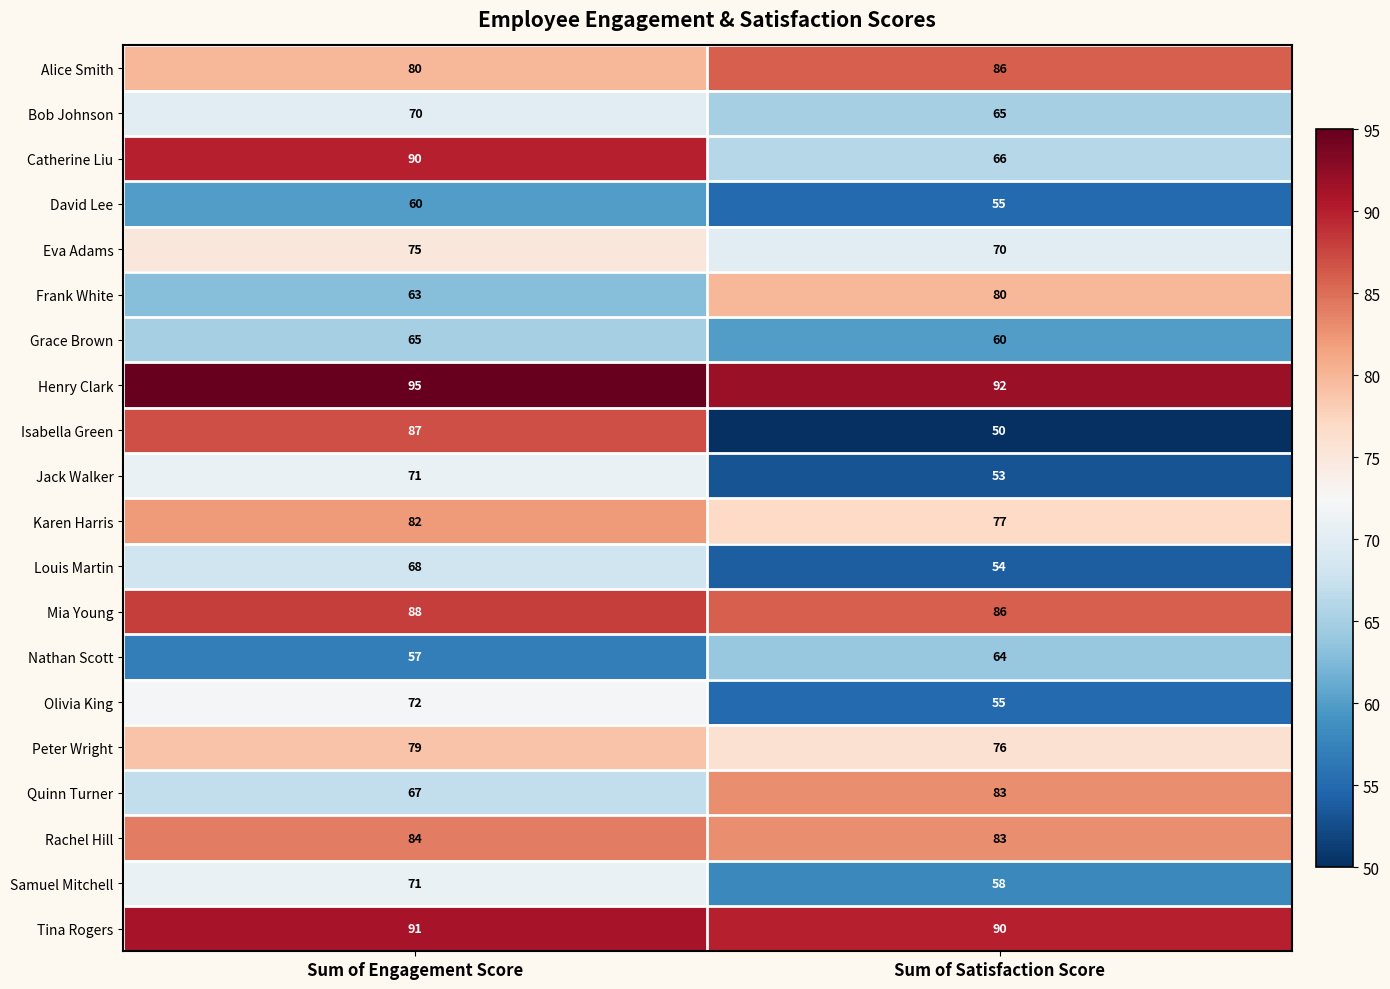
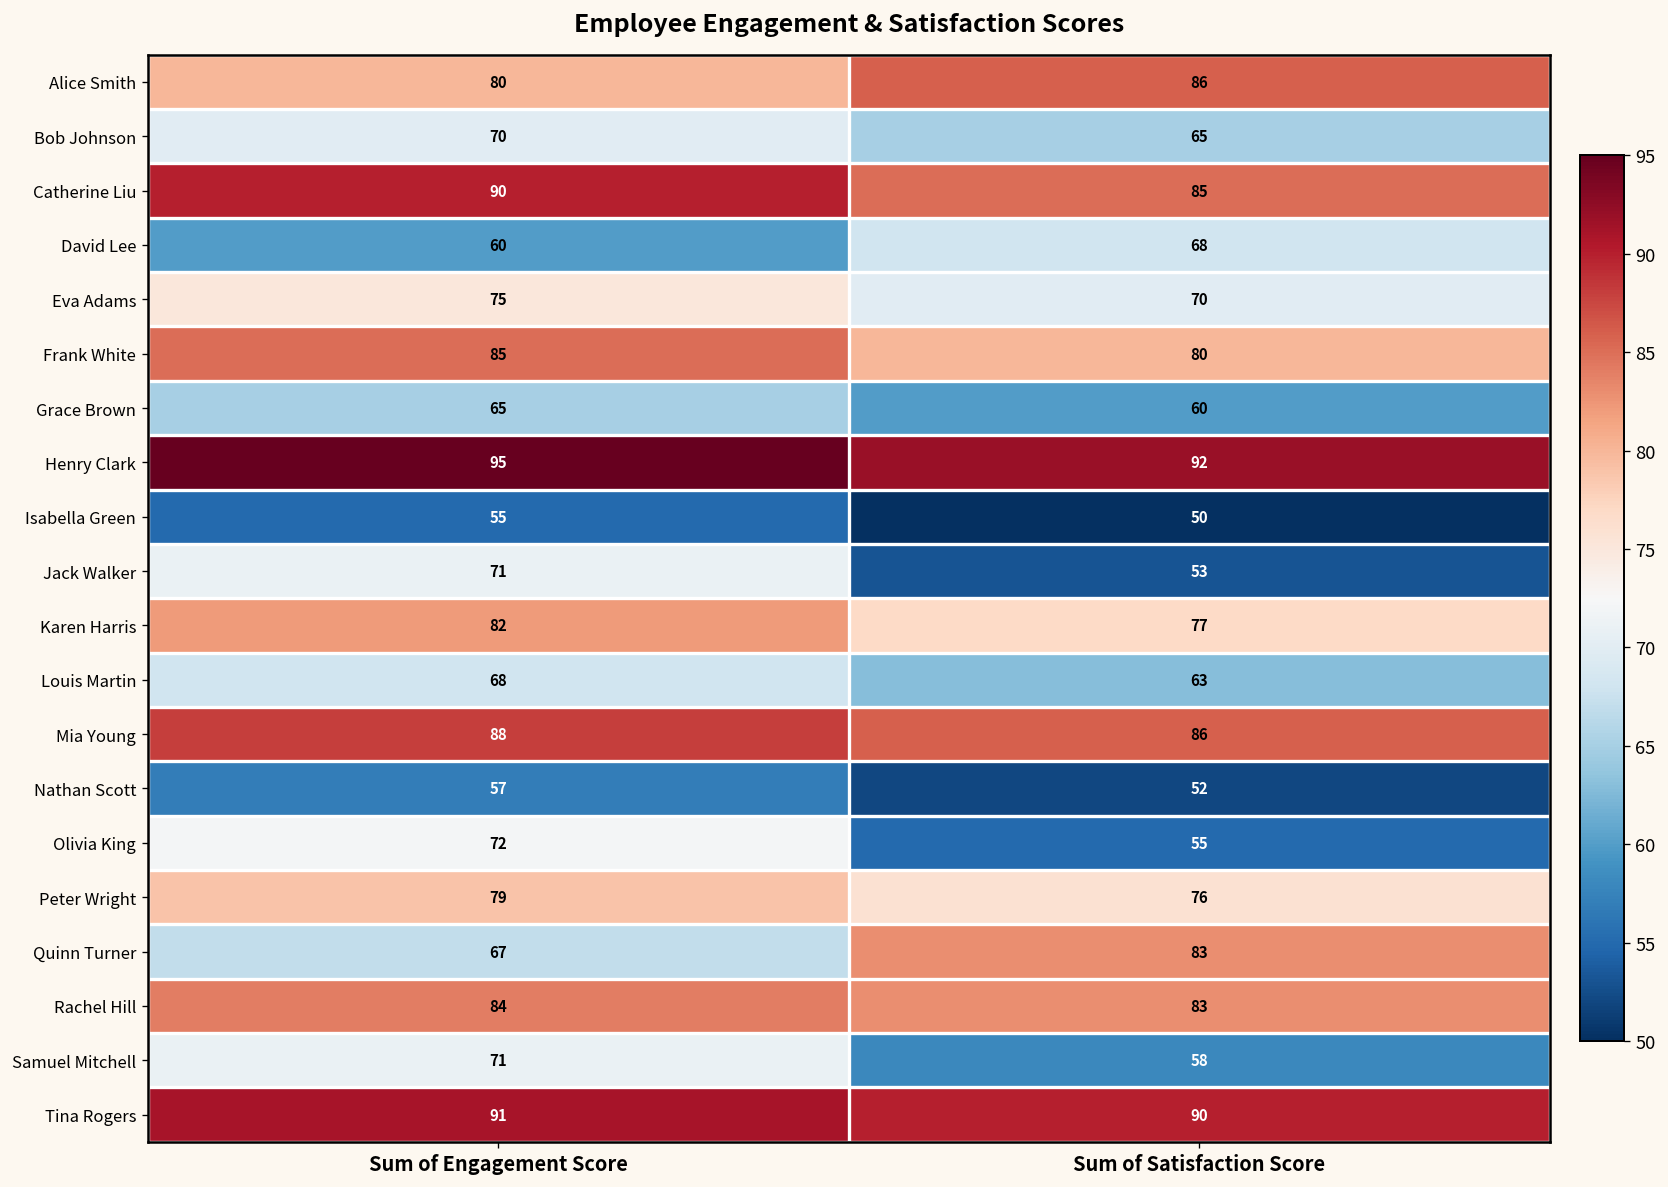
Catherine Liu, Sum of Satisfaction Score: 66 -> 85
David Lee, Sum of Satisfaction Score: 55 -> 68
Frank White, Sum of Engagement Score: 63 -> 85
Isabella Green, Sum of Engagement Score: 87 -> 55
Louis Martin, Sum of Satisfaction Score: 54 -> 63
Nathan Scott, Sum of Satisfaction Score: 64 -> 52
